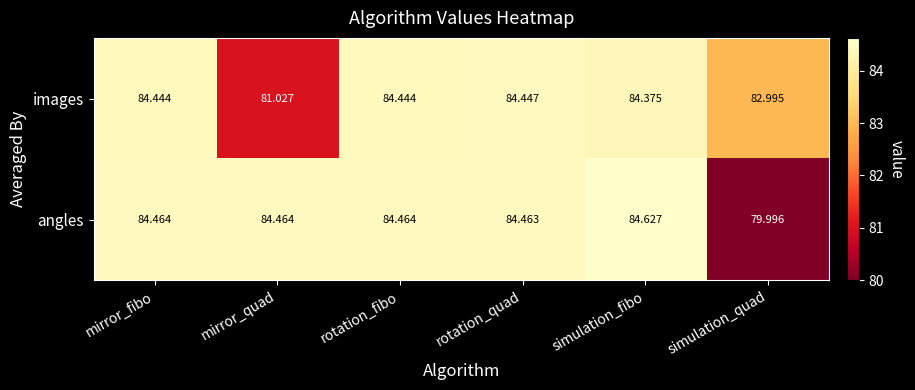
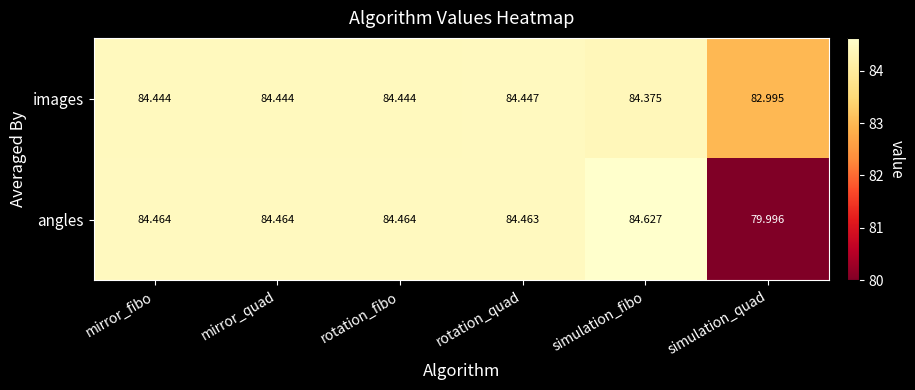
images, mirror_quad: 81.027 -> 84.444
